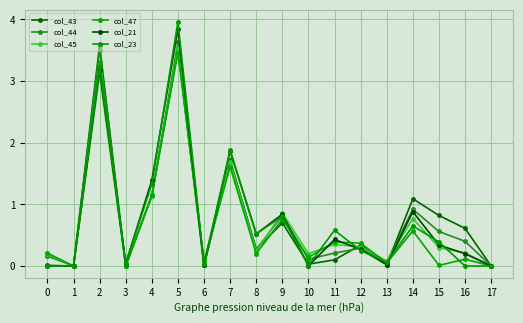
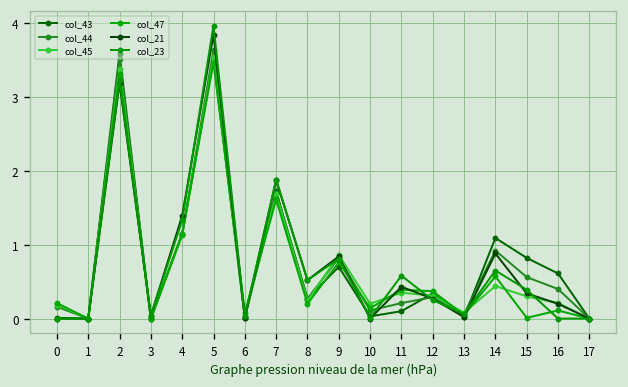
col_45, 2: 3.1 -> 3.4
col_45, 14: 0.8 -> 0.4
